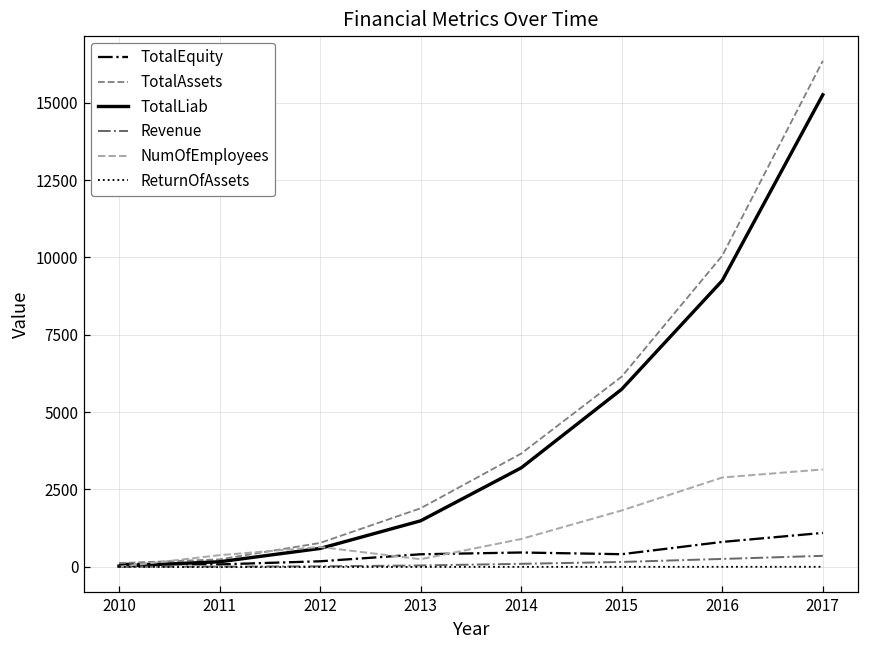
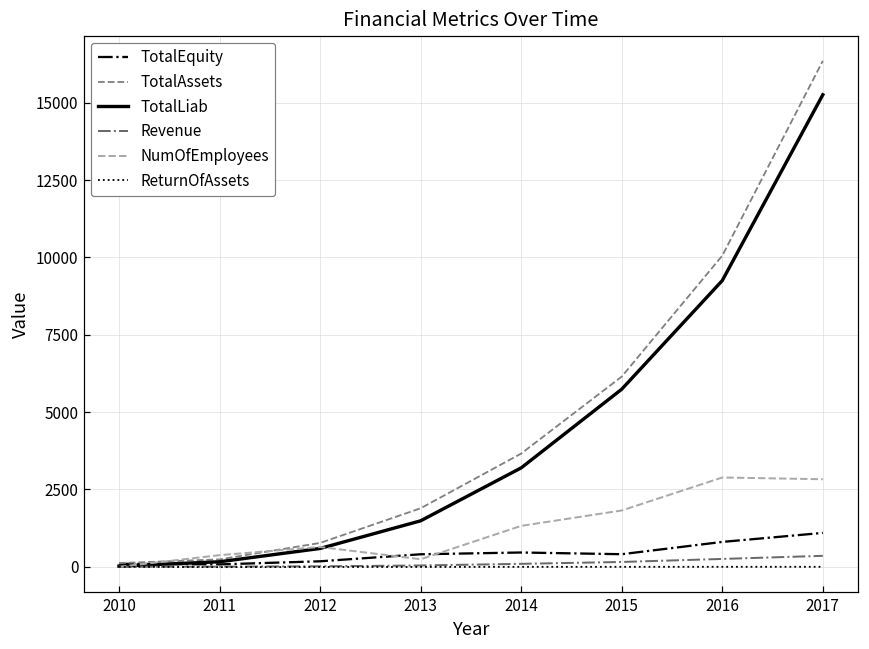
NumOfEmployees, 2014: 900 -> 1300
NumOfEmployees, 2017: 3100 -> 2800
